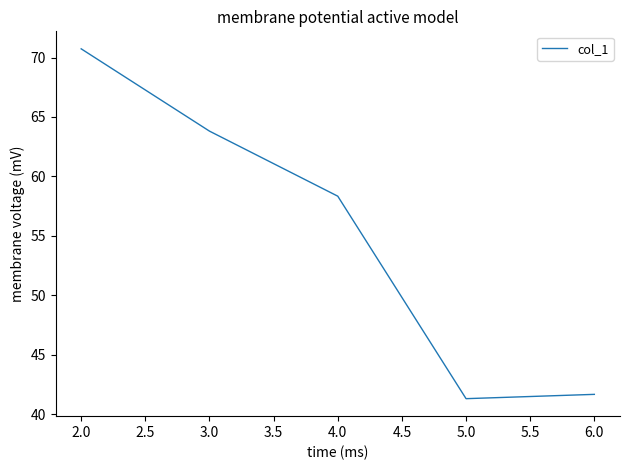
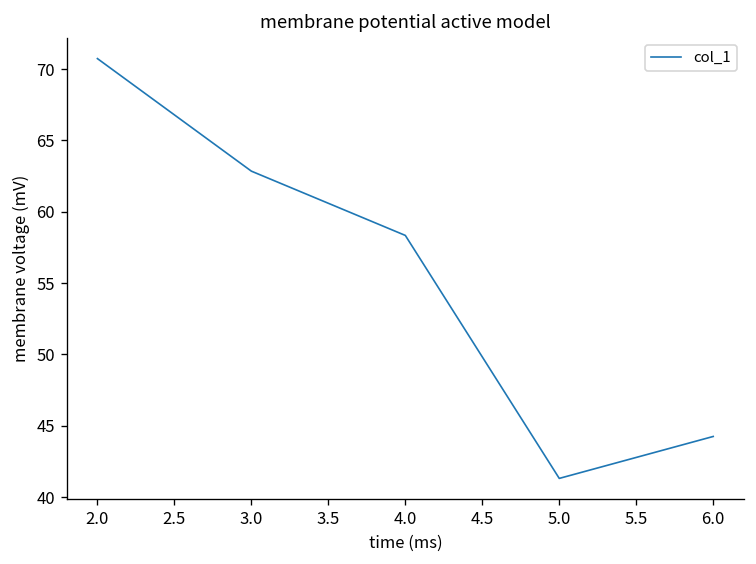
3.0: 63.8 -> 62.8
6.0: 41.7 -> 44.2
